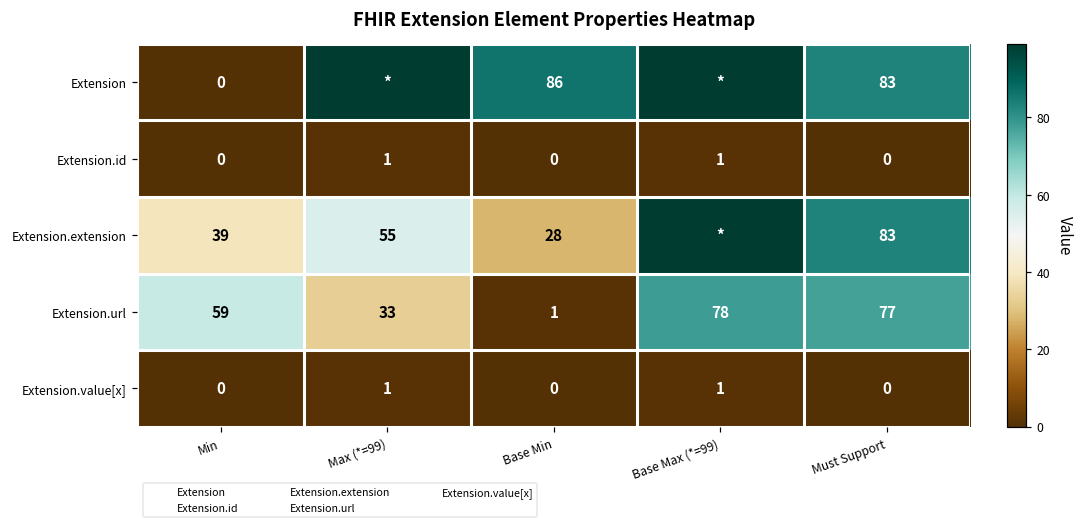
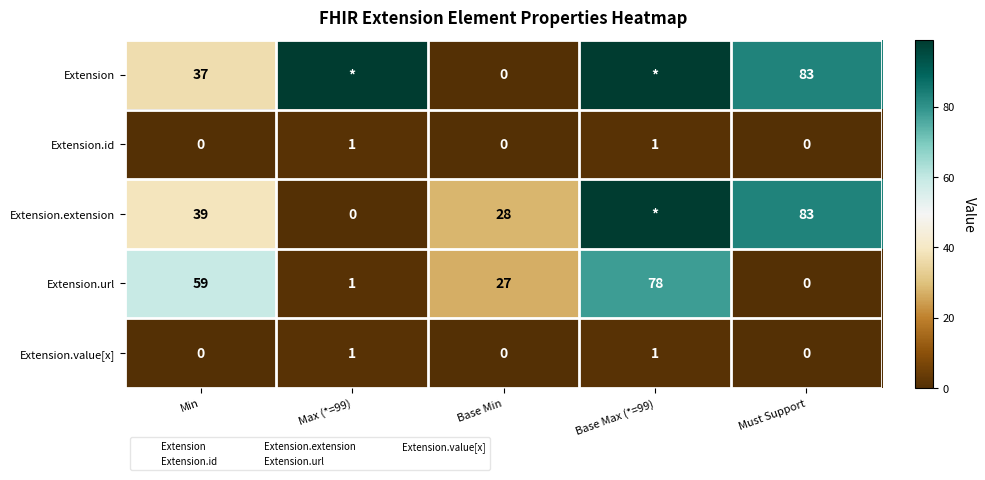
Extension, Min: 0 -> 37
Extension, Base Min: 86 -> 0
Extension.extension, Max (*=99): 55 -> 0
Extension.url, Max (*=99): 33 -> 1
Extension.url, Base Min: 1 -> 27
Extension.url, Must Support: 77 -> 0
